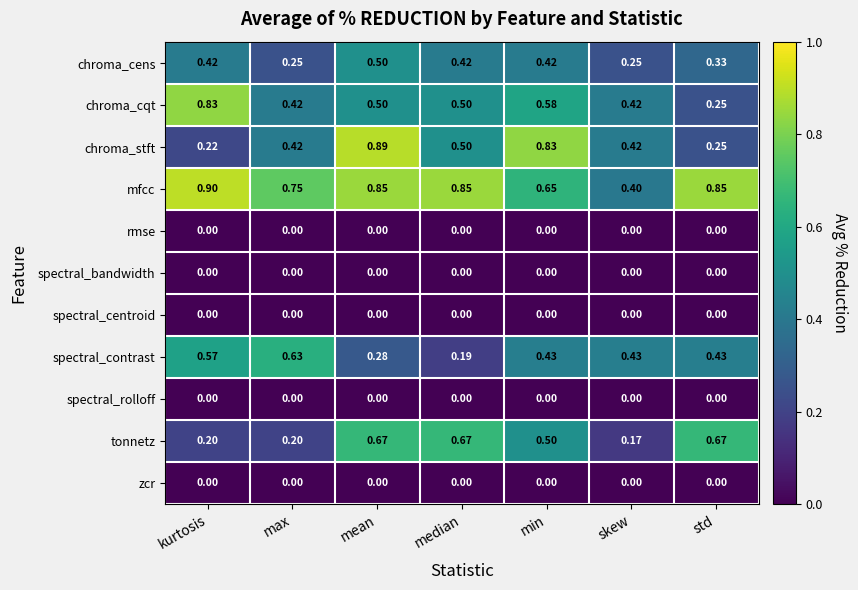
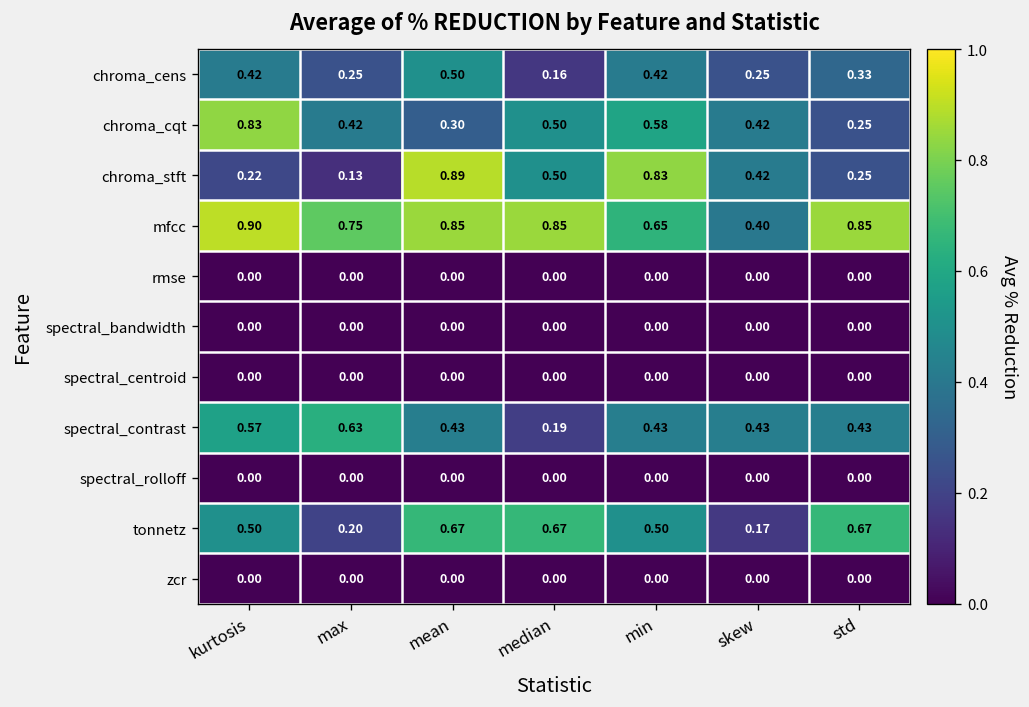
chroma_cens, median: 0.42 -> 0.16
chroma_cqt, mean: 0.50 -> 0.30
chroma_stft, max: 0.42 -> 0.13
spectral_contrast, mean: 0.28 -> 0.43
tonnetz, kurtosis: 0.20 -> 0.50
